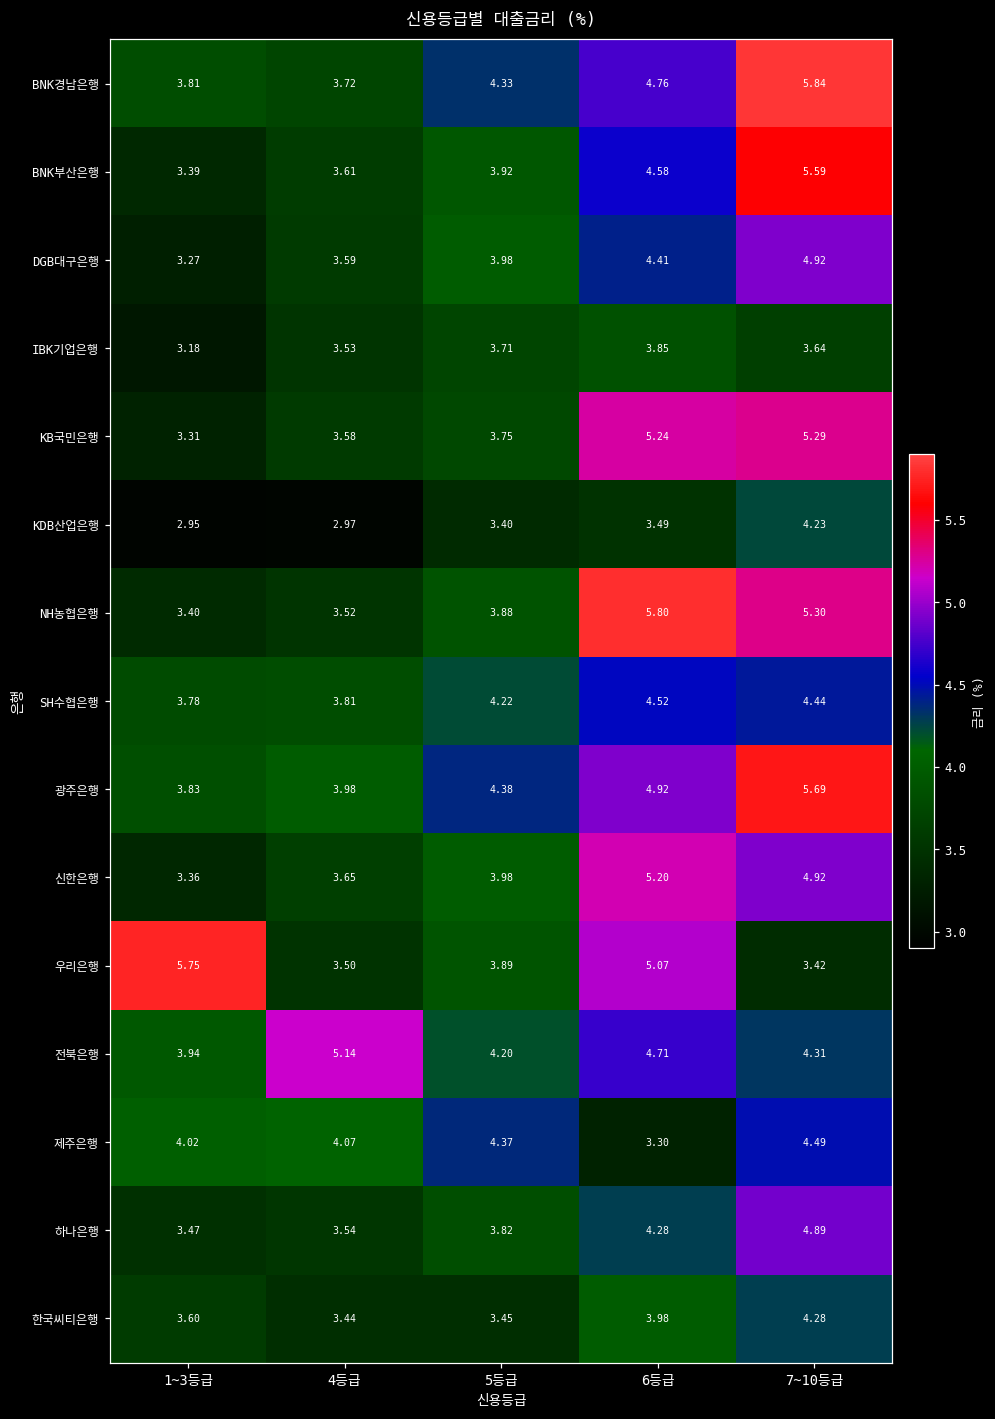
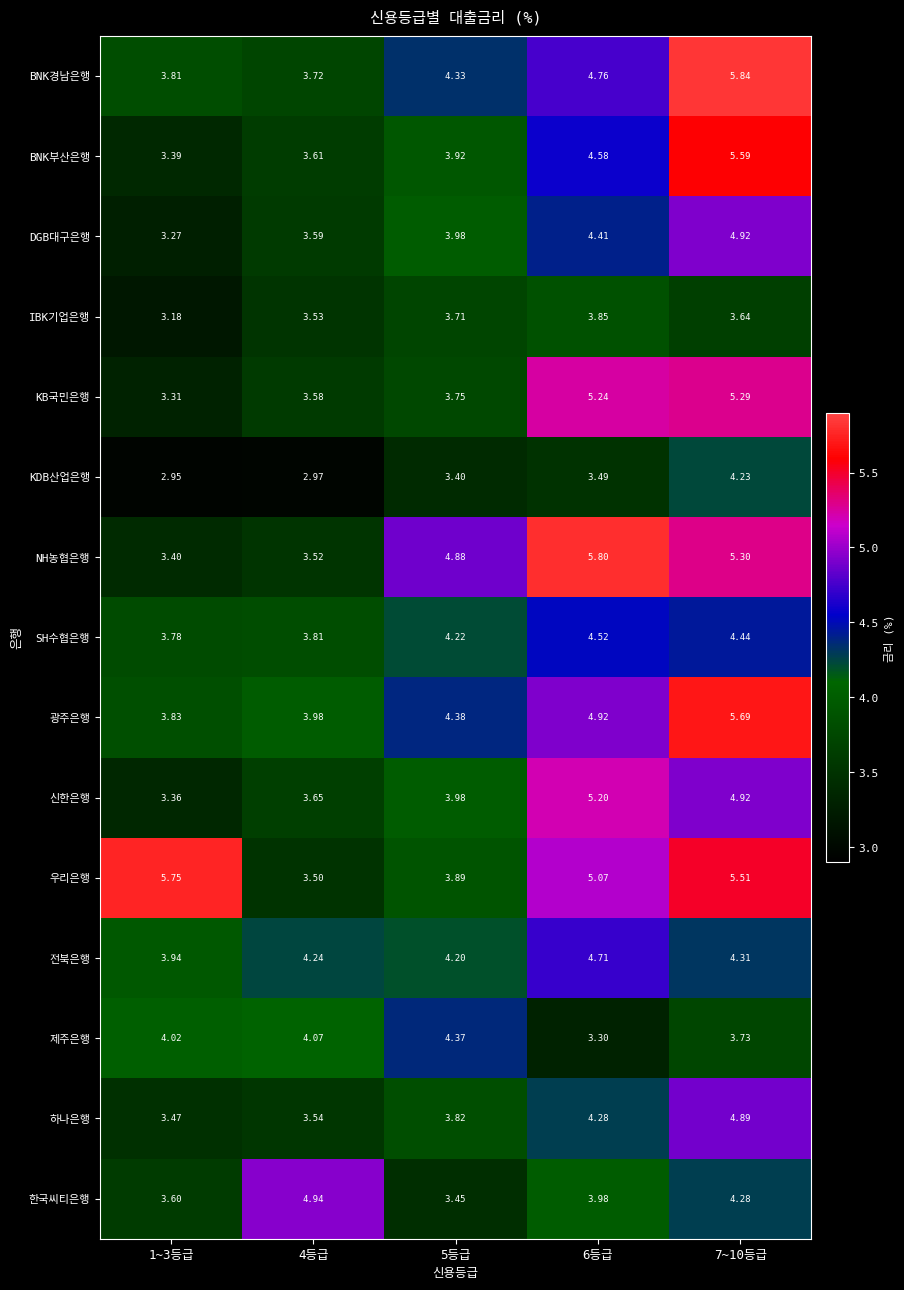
NH농협은행, 5등급: 3.88 -> 4.88
우리은행, 7~10등급: 3.42 -> 5.51
전북은행, 4등급: 5.14 -> 4.24
제주은행, 7~10등급: 4.49 -> 3.73
한국씨티은행, 4등급: 3.44 -> 4.94
